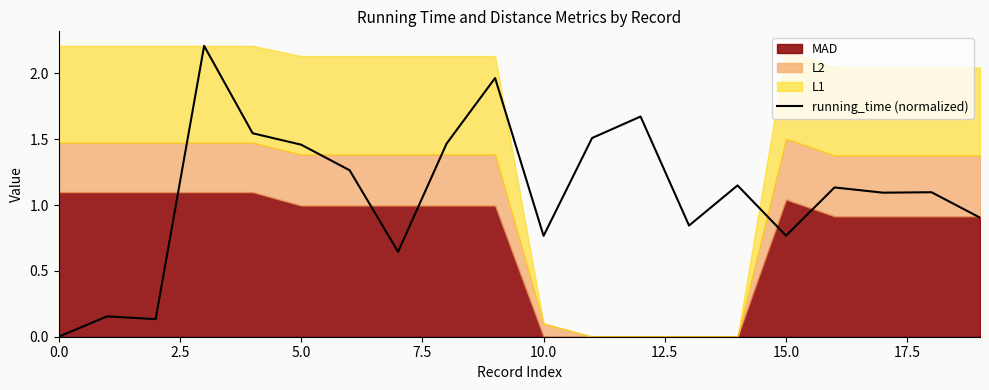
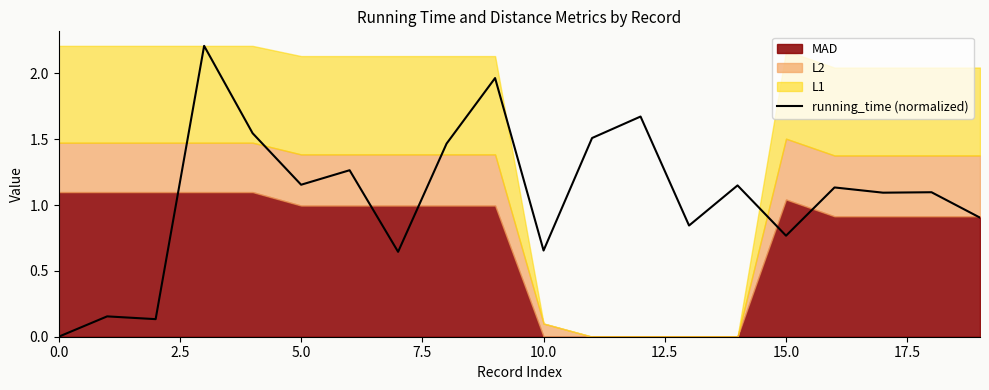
running_time (normalized), 5.0: 1.46 -> 1.15
running_time (normalized), 10.0: 0.77 -> 0.65
